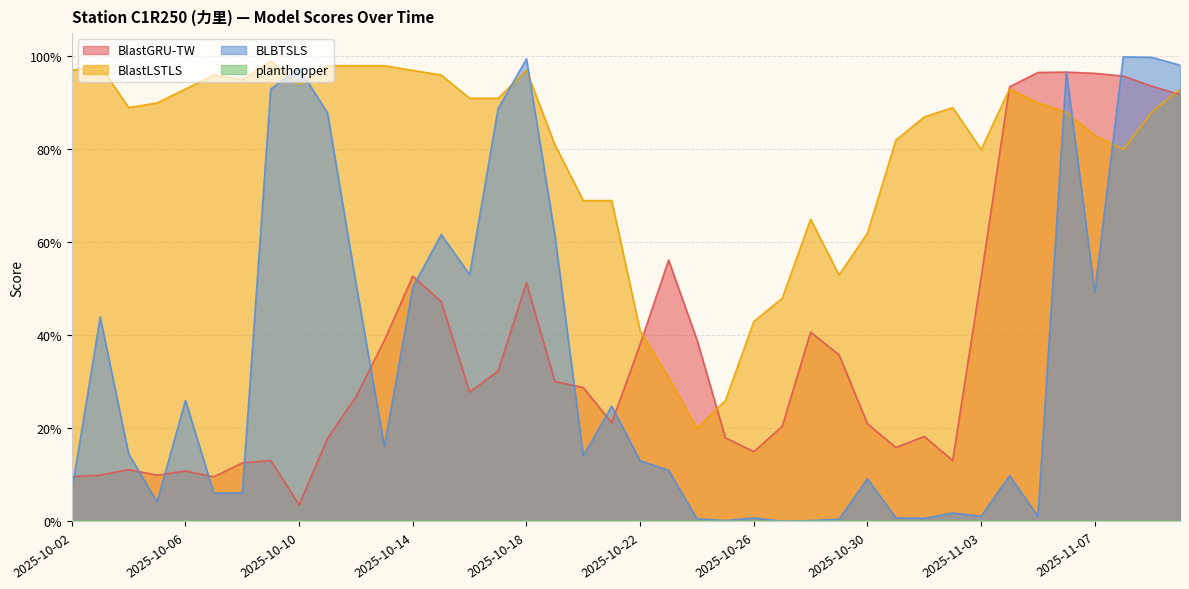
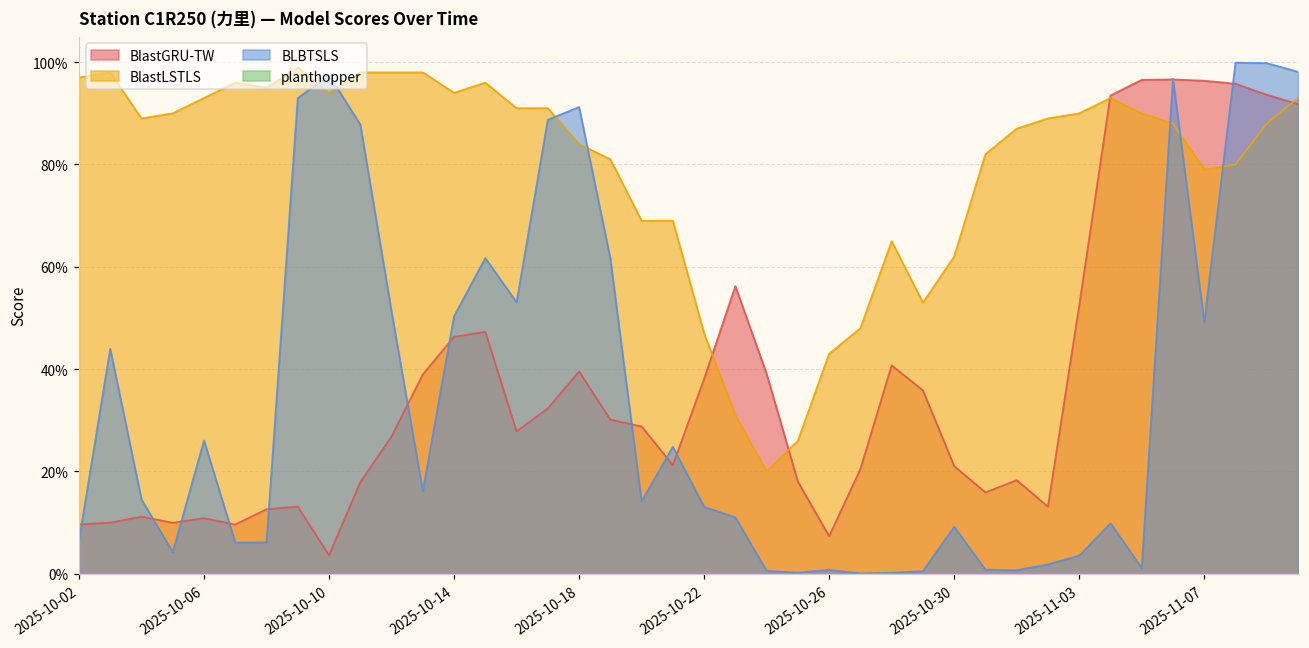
BlastGRU-TW, 2025-10-14: 53% -> 46%
BlastLSTLS, 2025-10-14: 97% -> 94%
BlastGRU-TW, 2025-10-18: 51% -> 40%
BlastLSTLS, 2025-10-18: 97% -> 84%
BLBTSLS, 2025-10-18: 99% -> 91%
BlastLSTLS, 2025-10-22: 41% -> 47%
BlastGRU-TW, 2025-10-26: 15% -> 7%
BlastLSTLS, 2025-11-03: 80% -> 90%
BLBTSLS, 2025-11-03: 1% -> 4%
BlastLSTLS, 2025-11-07: 83% -> 79%
